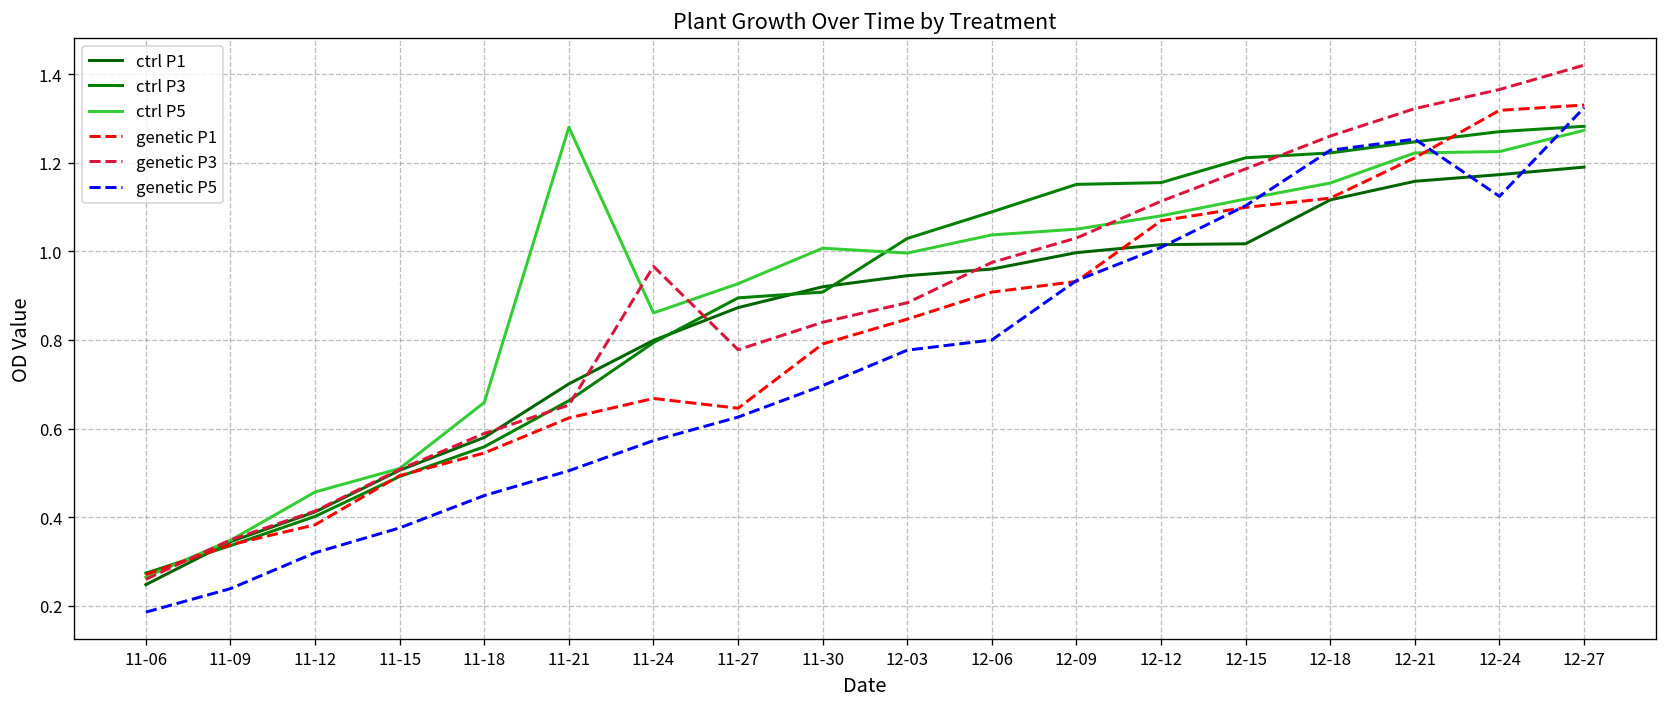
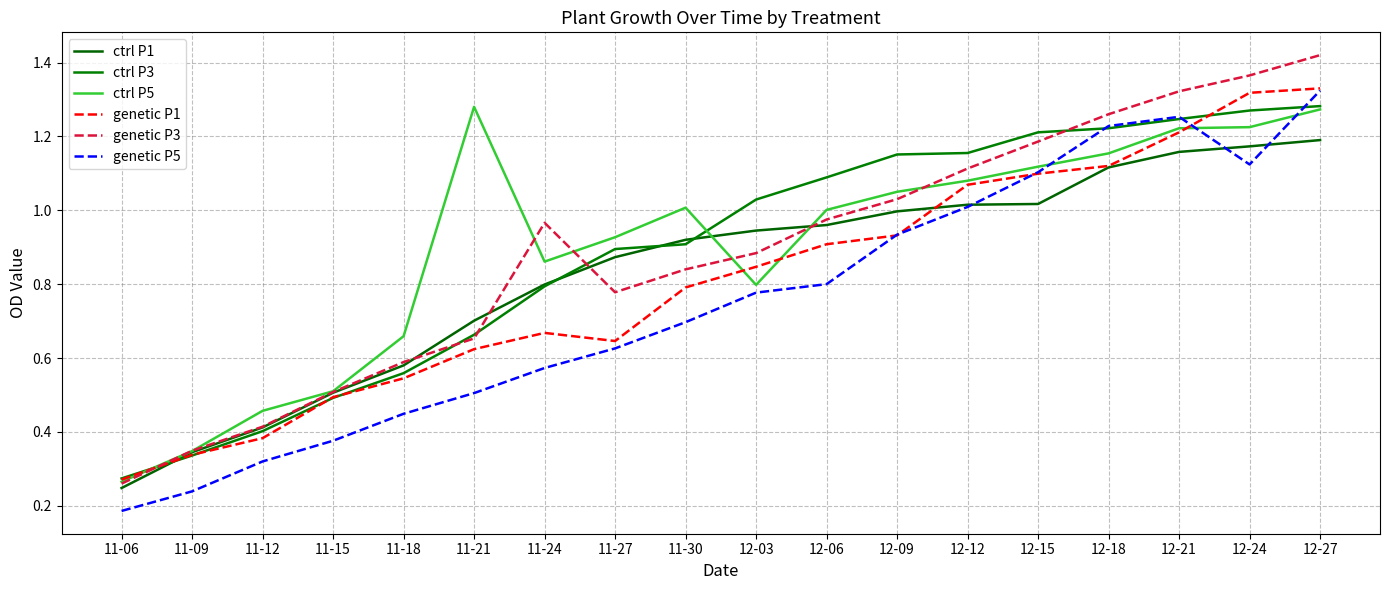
ctrl P5, 12-03: 1.00 -> 0.80
ctrl P5, 12-06: 1.04 -> 1.00
